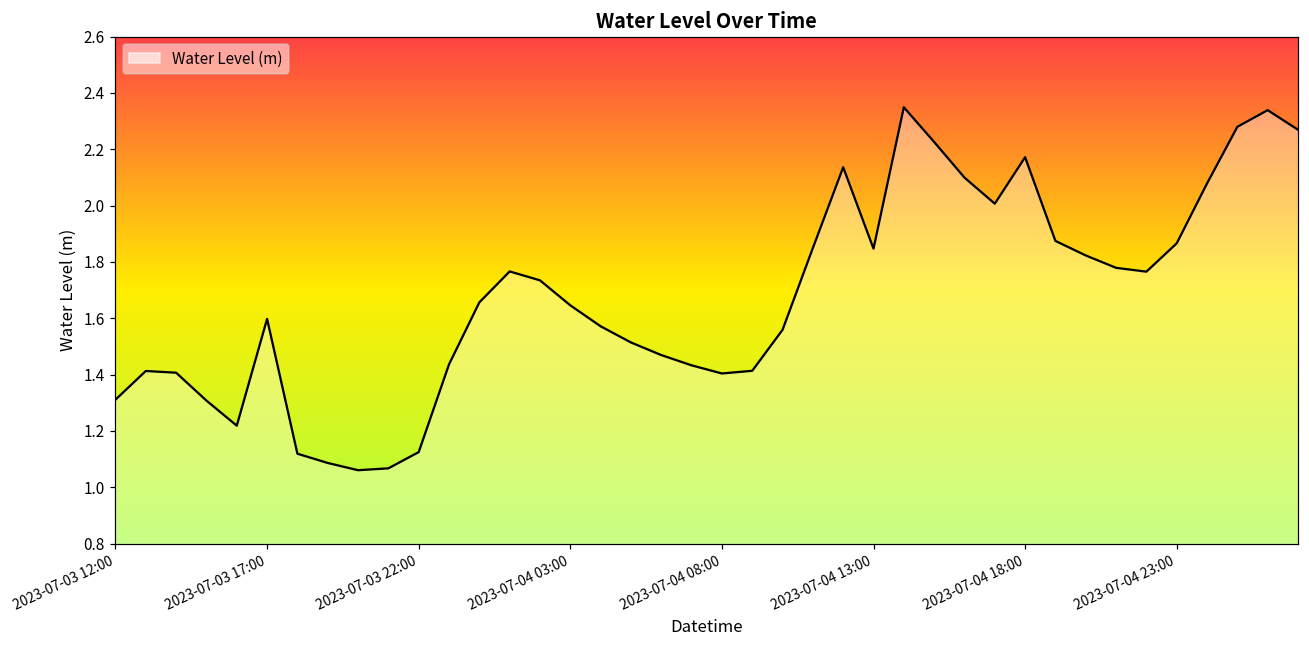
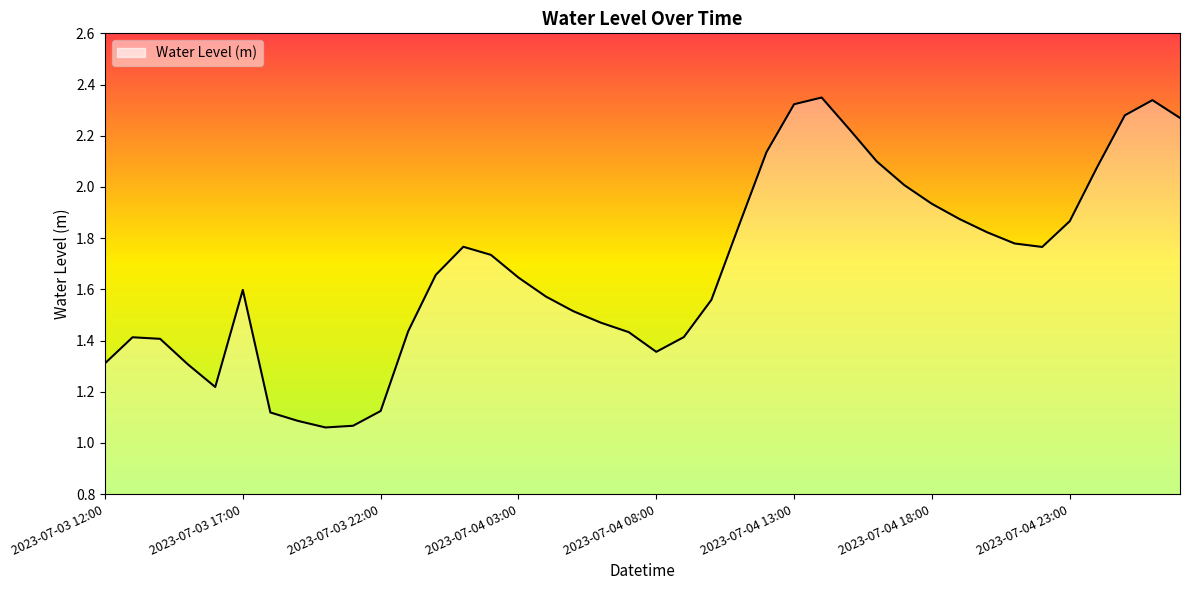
2023-07-04 08:00: 1.40 -> 1.36
2023-07-04 13:00: 1.85 -> 2.32
2023-07-04 18:00: 2.17 -> 1.93
